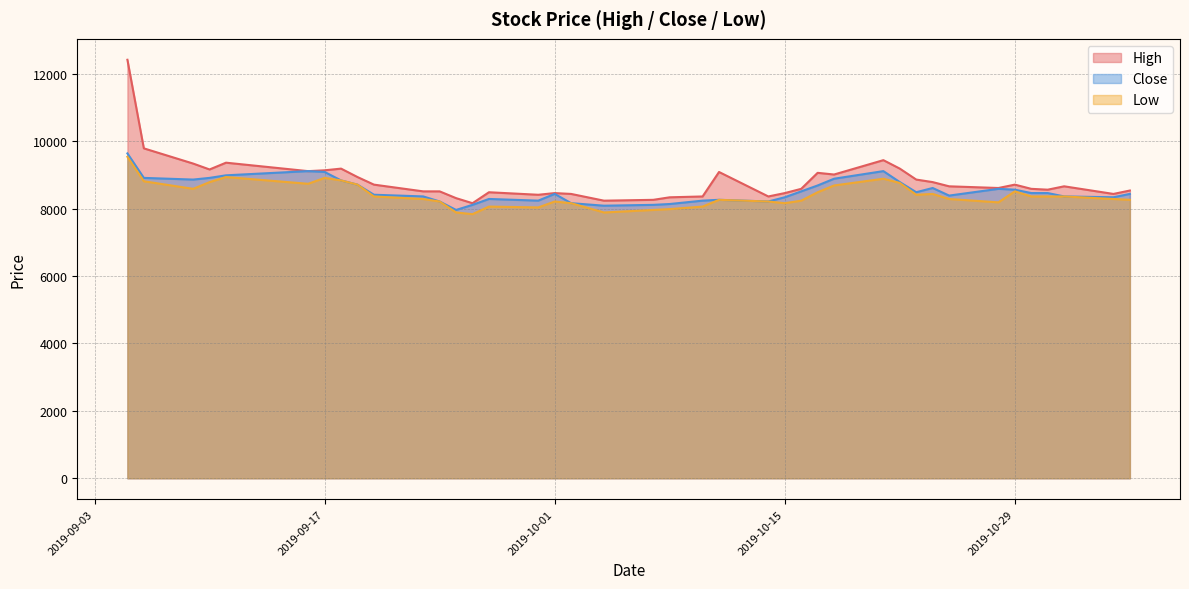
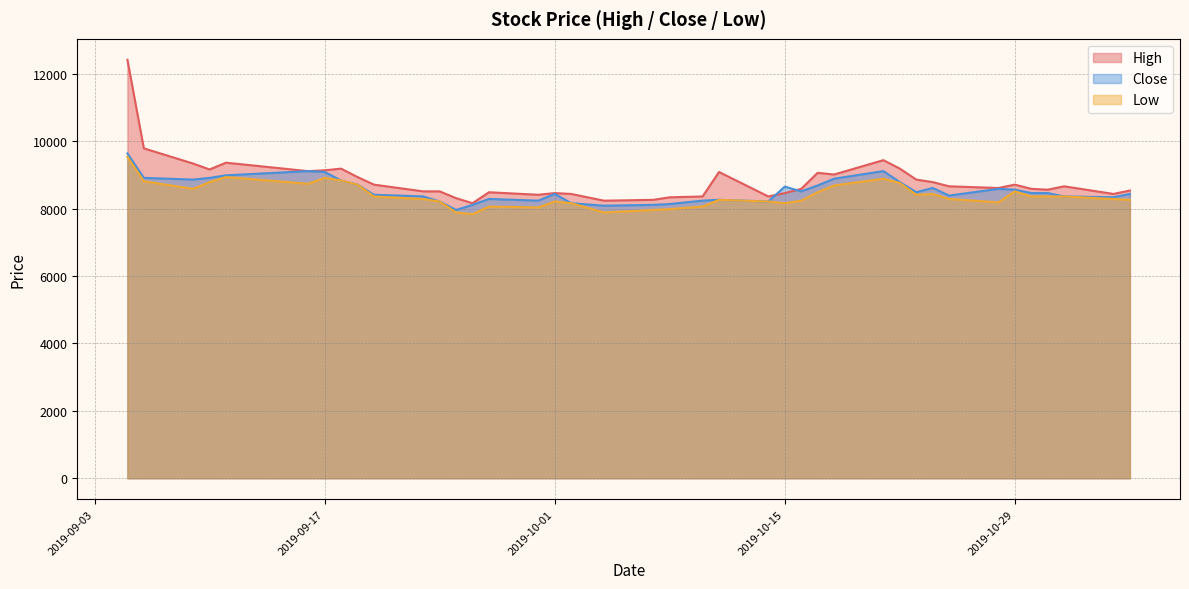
Close, 2019-10-15: 8300 -> 8700
